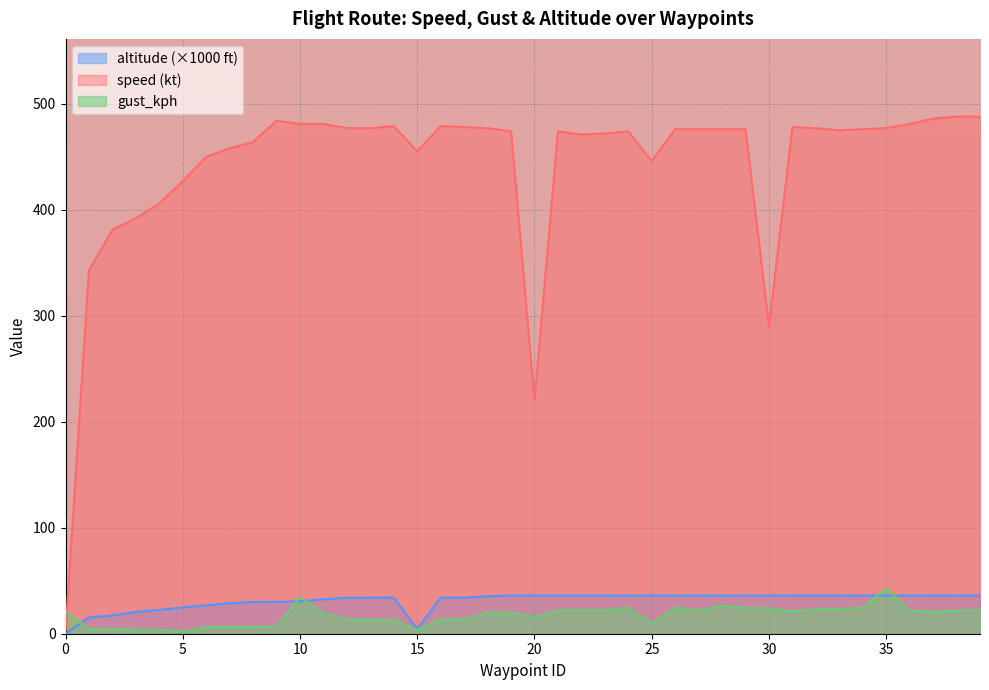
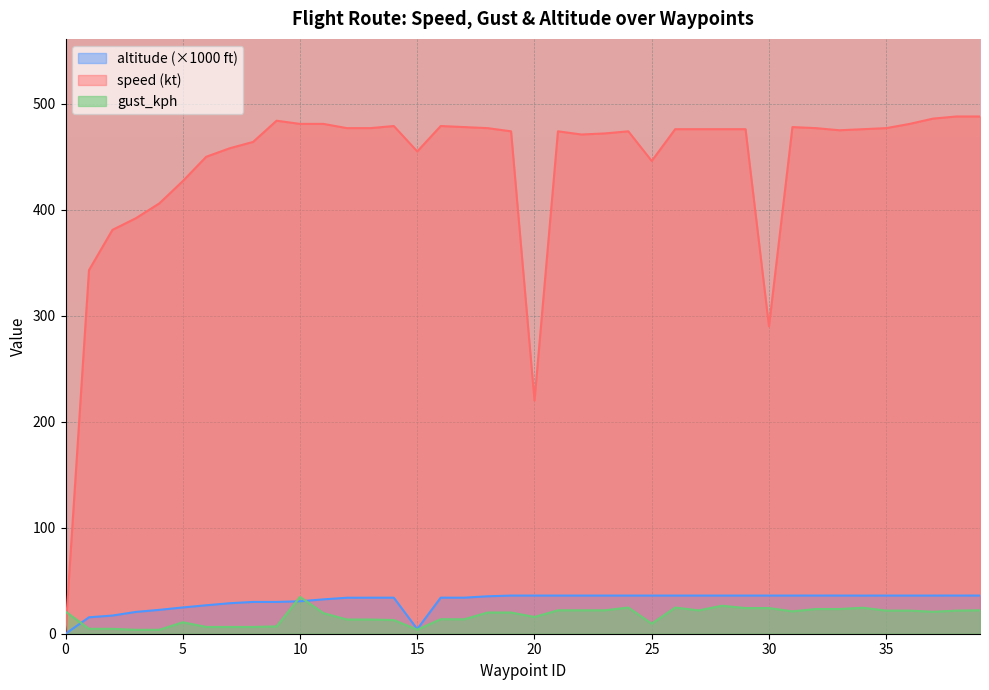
gust_kph, 5: 2 -> 11
gust_kph, 35: 43 -> 22
